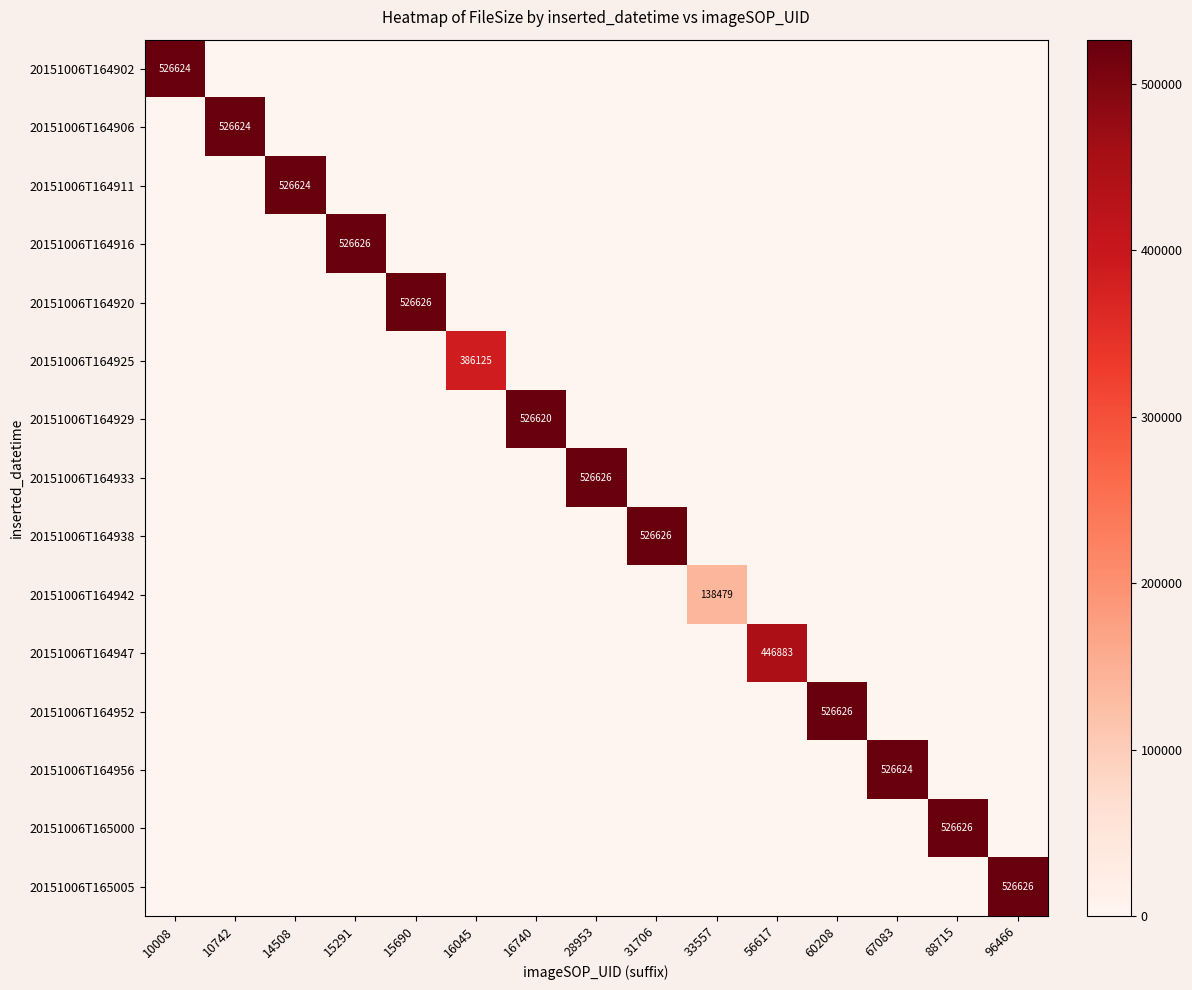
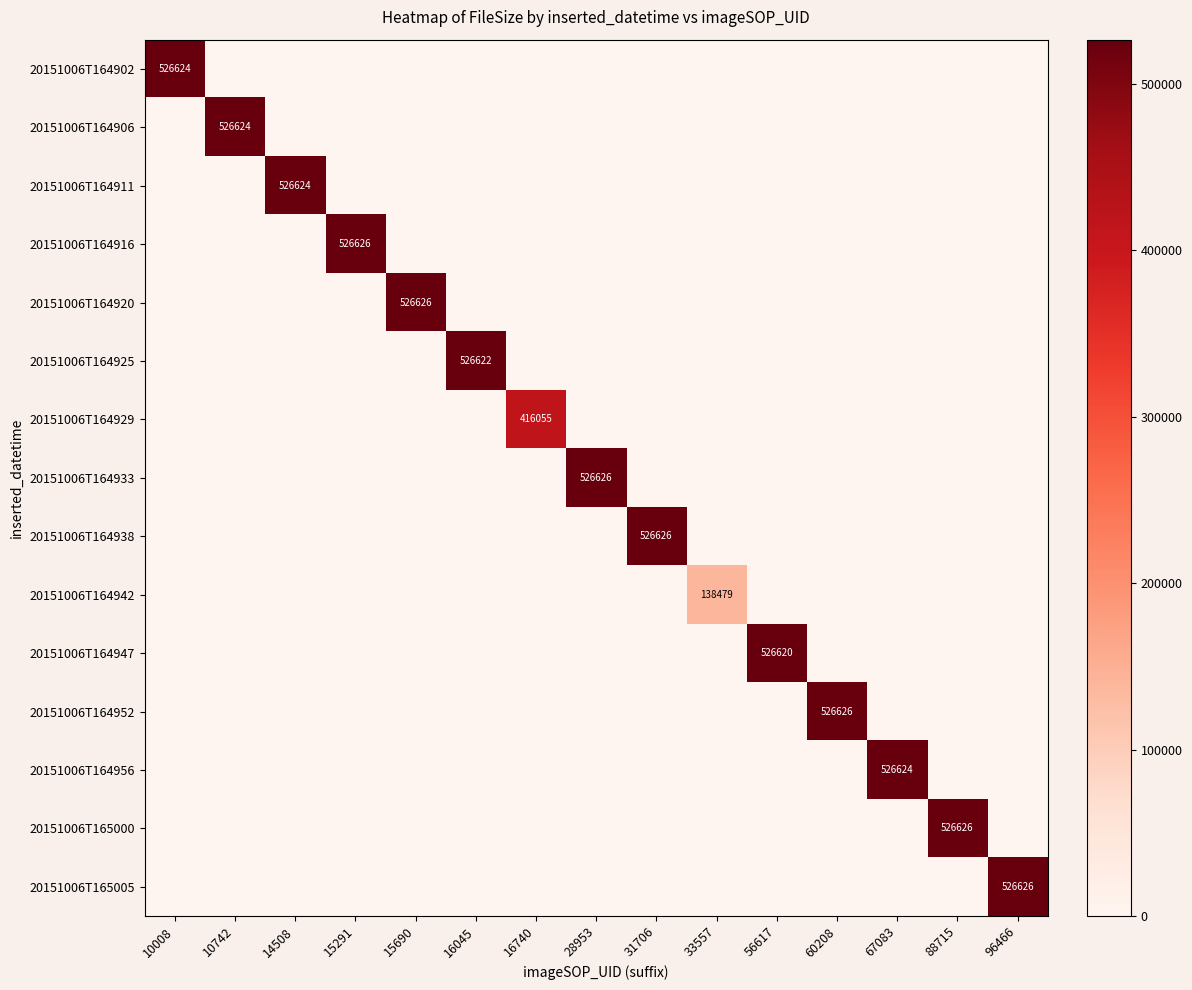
20151006T164925, 16045: 386125 -> 526622
20151006T164929, 16740: 526620 -> 416055
20151006T164947, 56617: 446883 -> 526620
